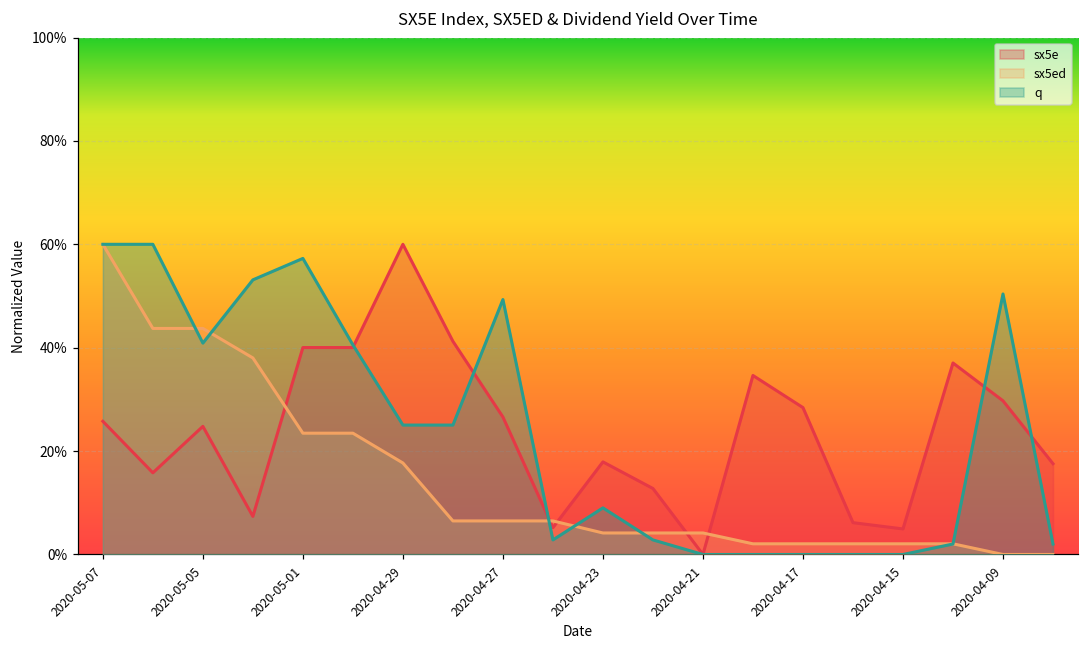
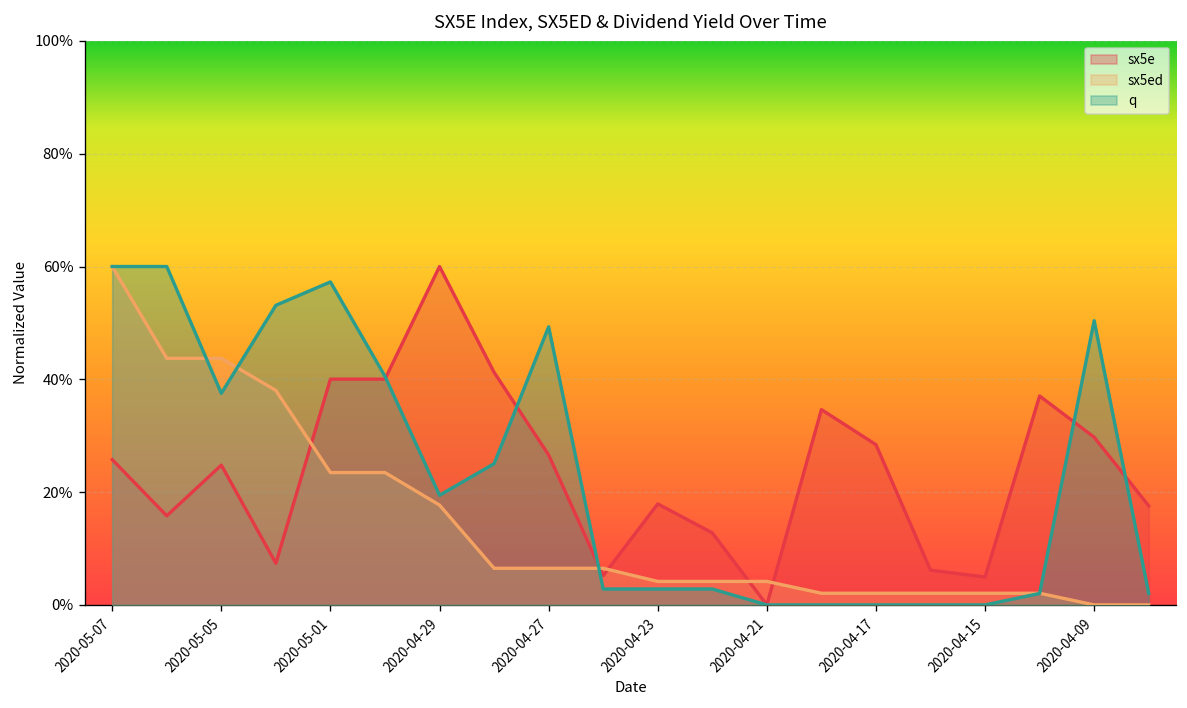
q, 2020-05-05: 41% -> 38%
q, 2020-04-29: 25% -> 19%
q, 2020-04-23: 9% -> 3%
